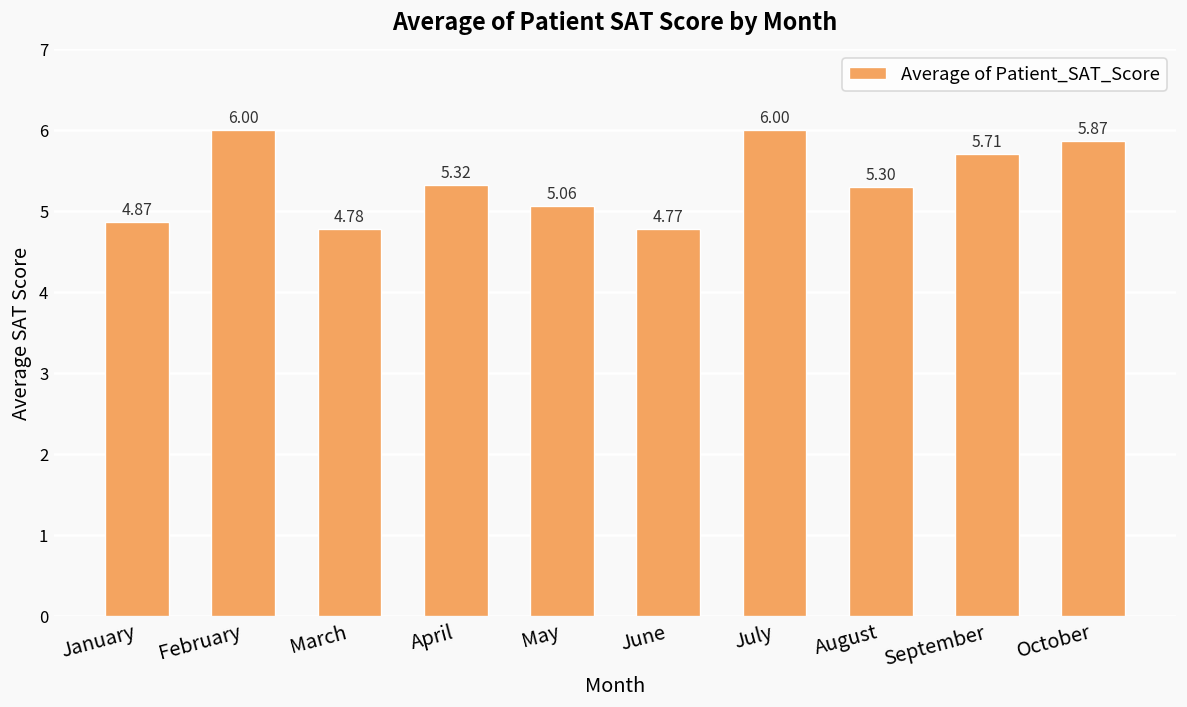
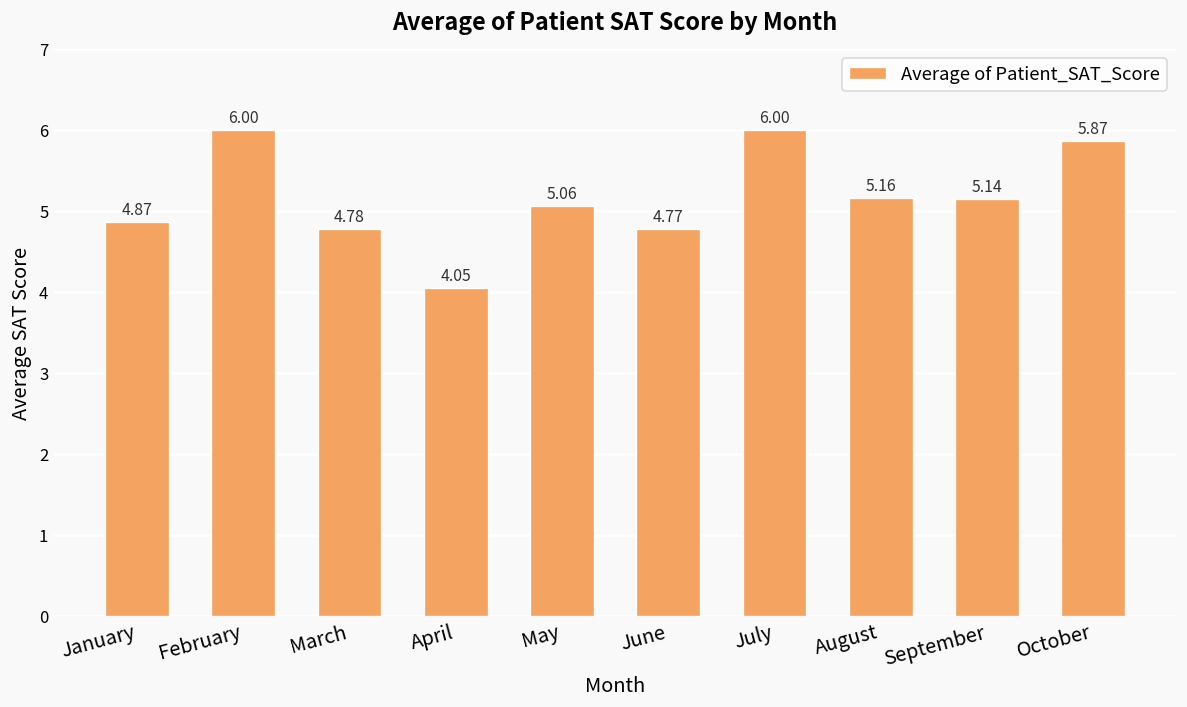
April: 5.32 -> 4.05
August: 5.30 -> 5.16
September: 5.71 -> 5.14
